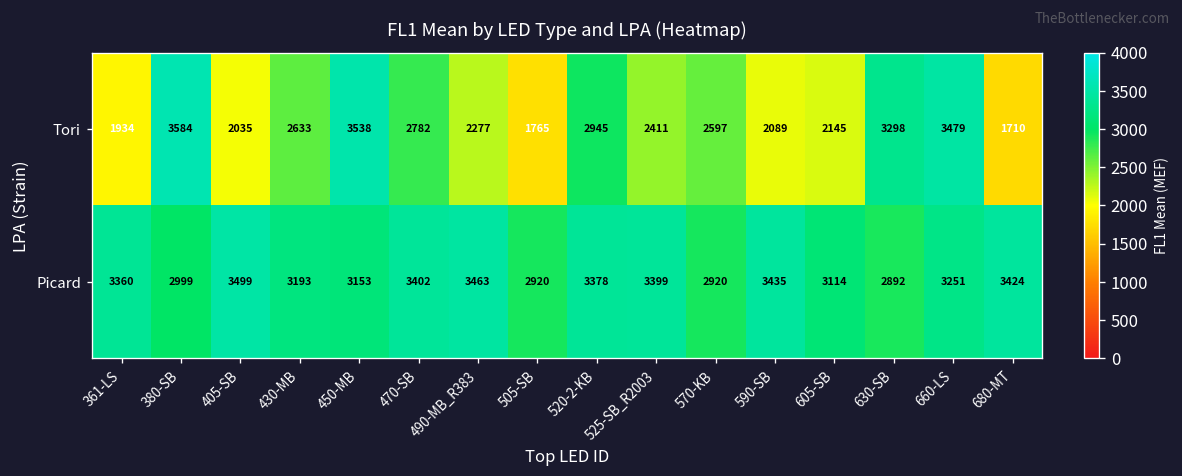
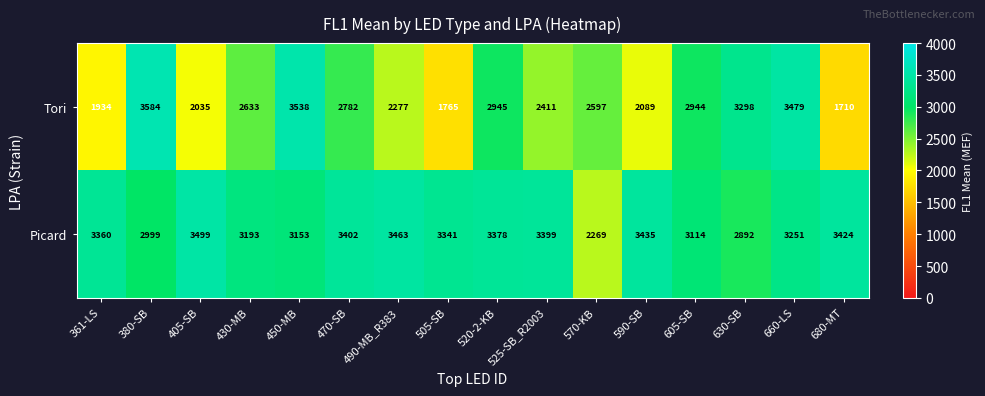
Tori, 605-SB: 2145 -> 2944
Picard, 505-SB: 2920 -> 3341
Picard, 570-KB: 2920 -> 2269
